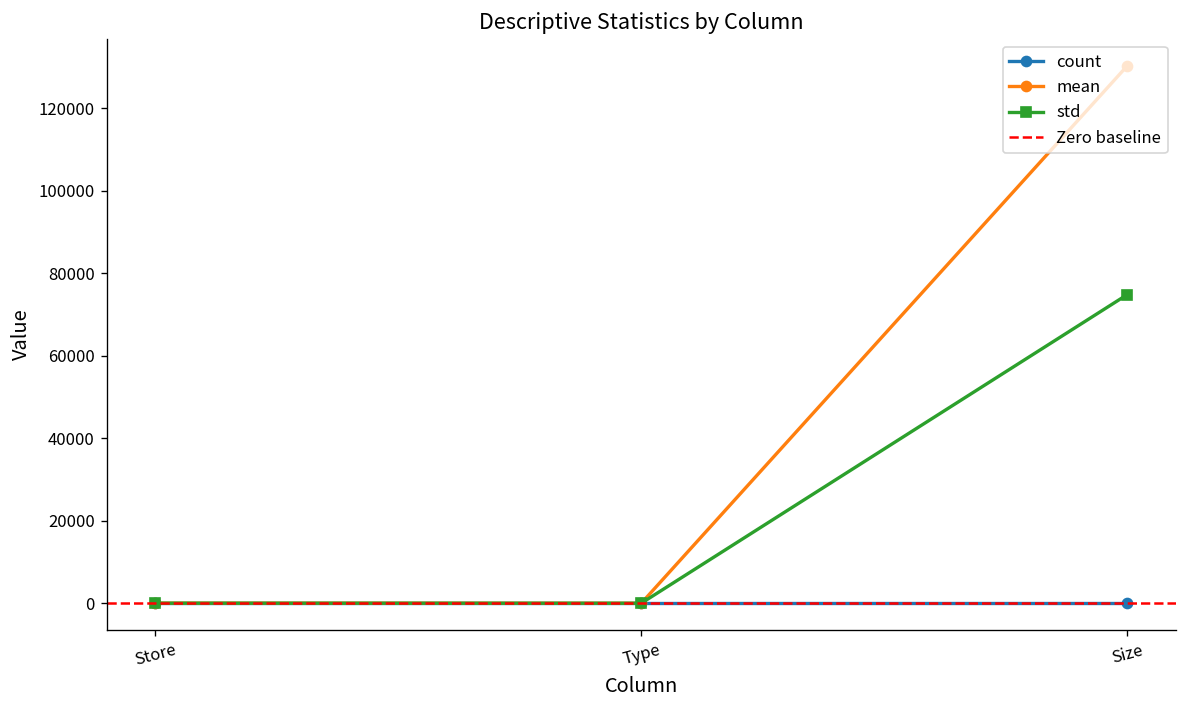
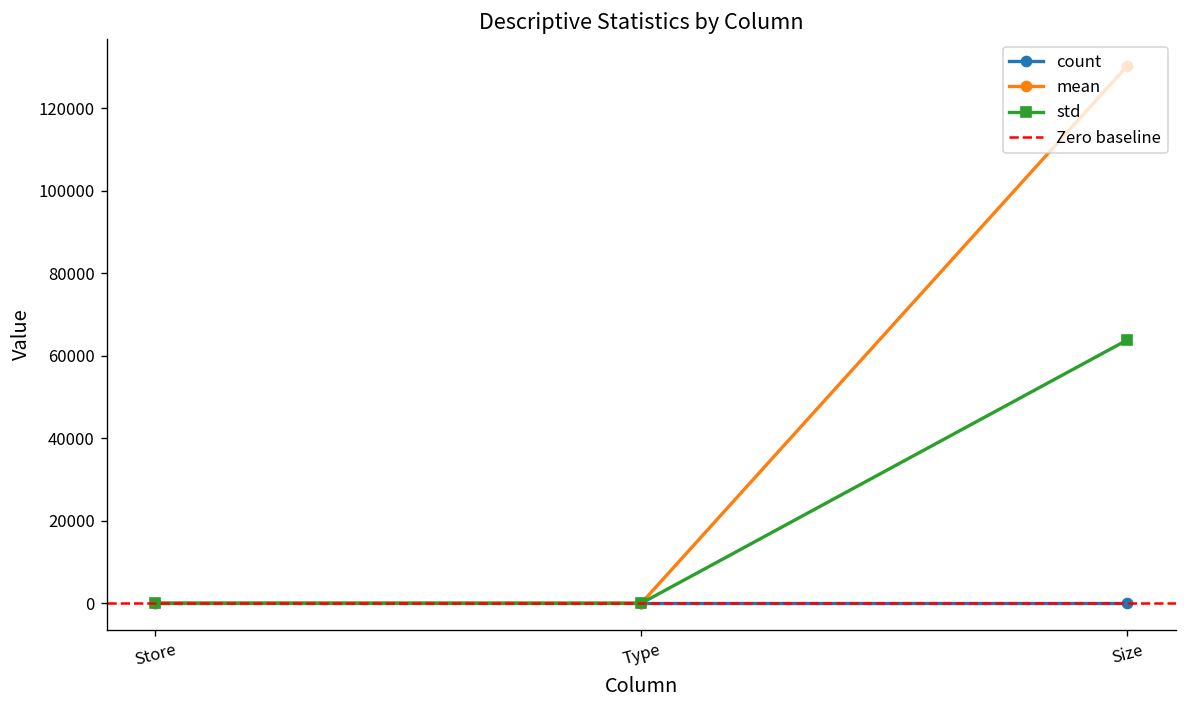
std, Size: 75000 -> 64000
